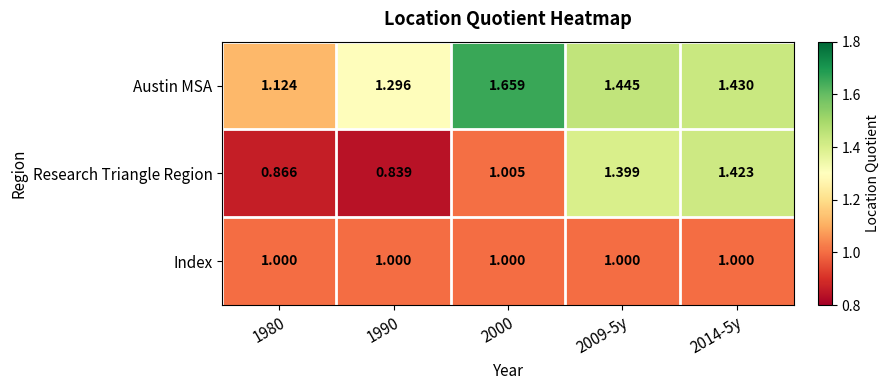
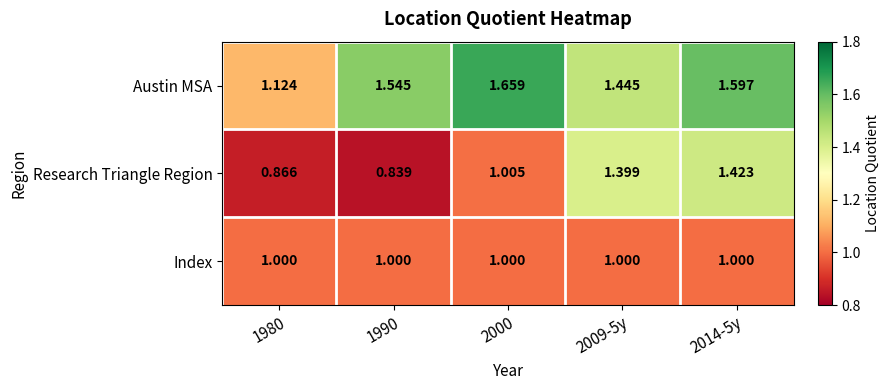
Austin MSA, 1990: 1.296 -> 1.545
Austin MSA, 2014-5y: 1.430 -> 1.597
